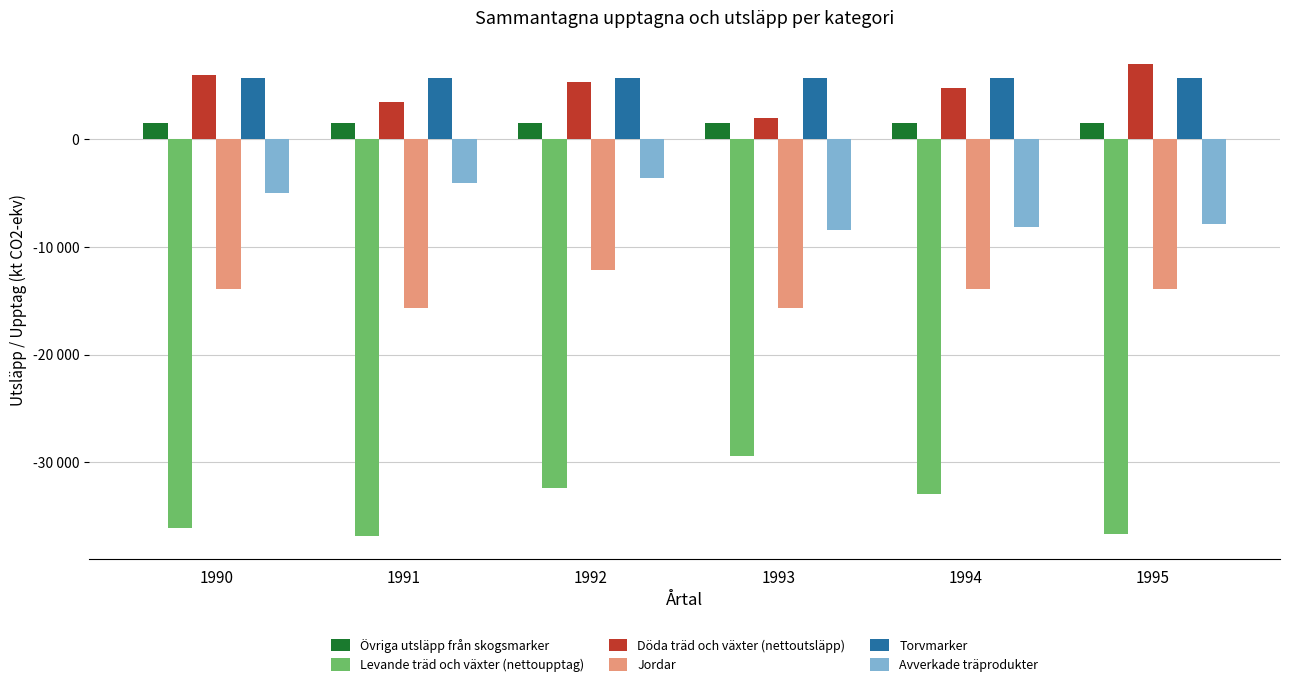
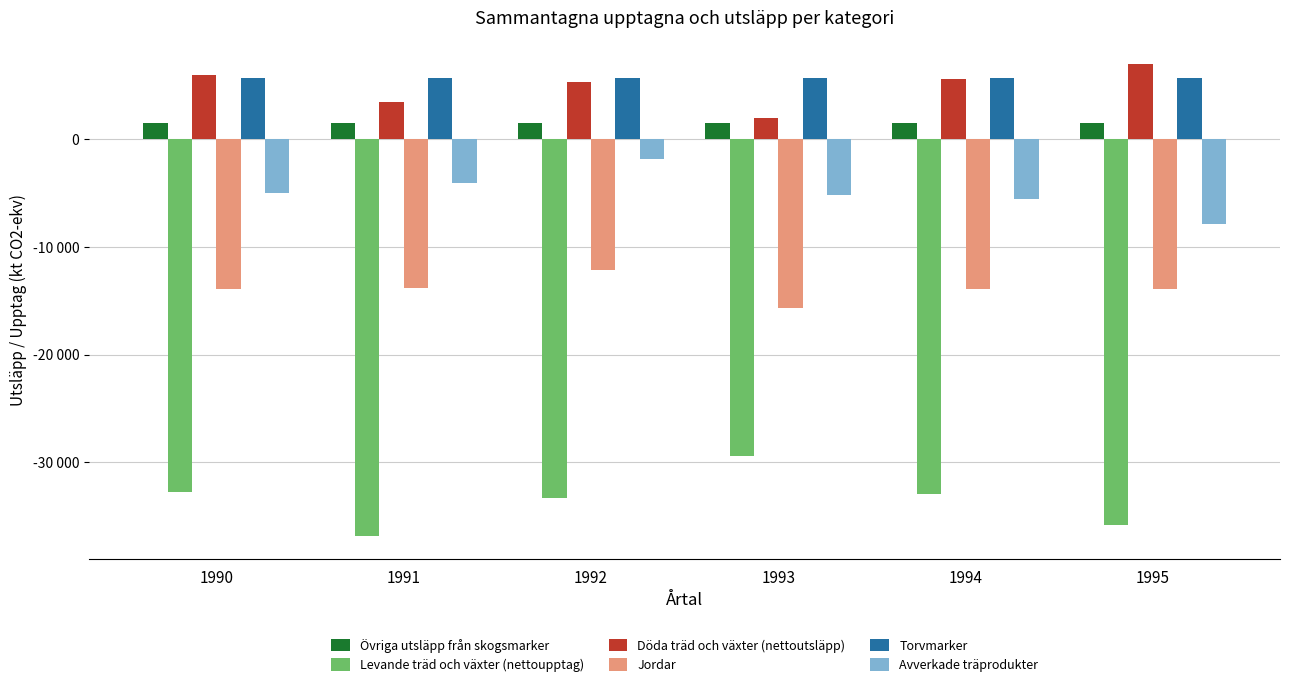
Levande träd och växter (nettoupptag), 1990: -36100 -> -32800
Jordar, 1991: -15700 -> -13900
Levande träd och växter (nettoupptag), 1992: -32400 -> -33300
Avverkade träprodukter, 1992: -3600 -> -1900
Avverkade träprodukter, 1993: -8500 -> -5200
Döda träd och växter (nettoutsläpp), 1994: 4700 -> 5600
Avverkade träprodukter, 1994: -8200 -> -5600
Levande träd och växter (nettoupptag), 1995: -36700 -> -35800
